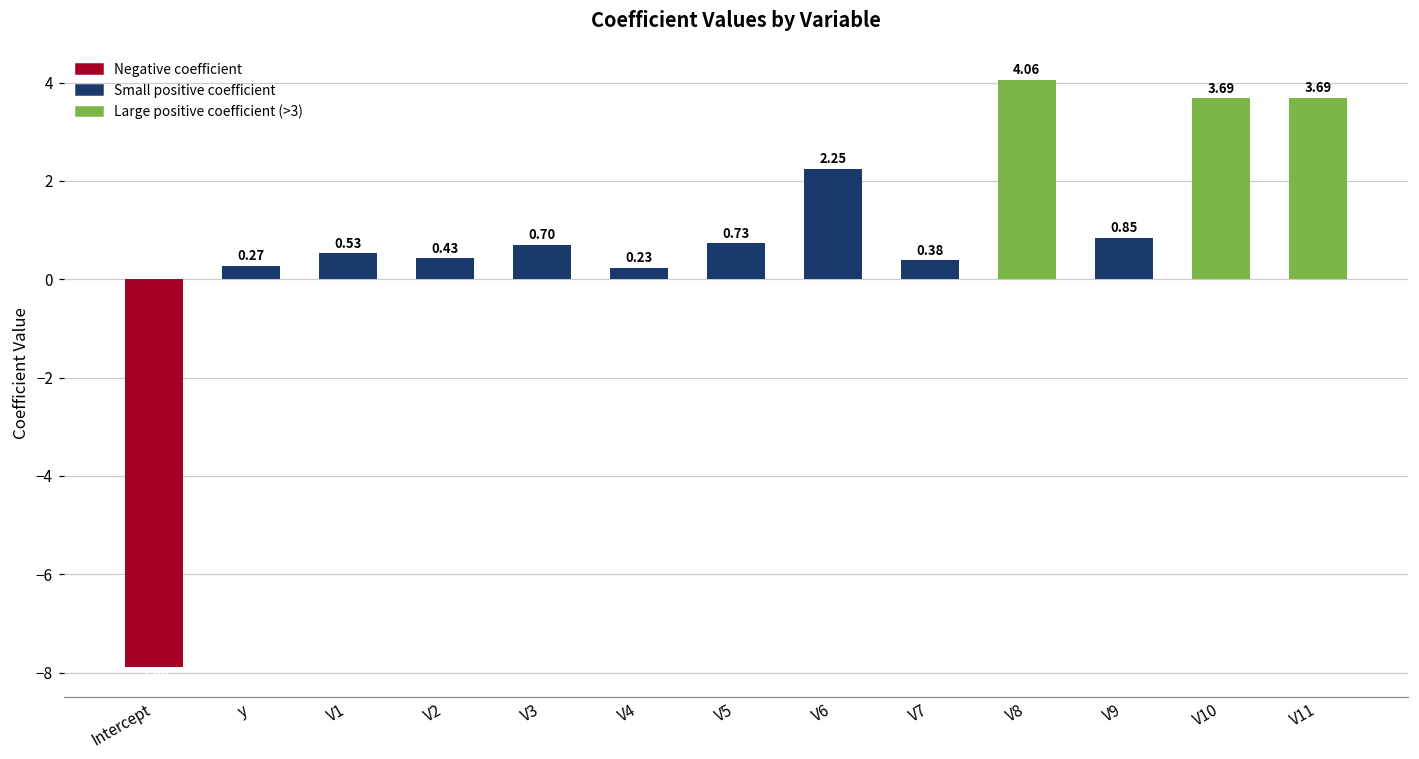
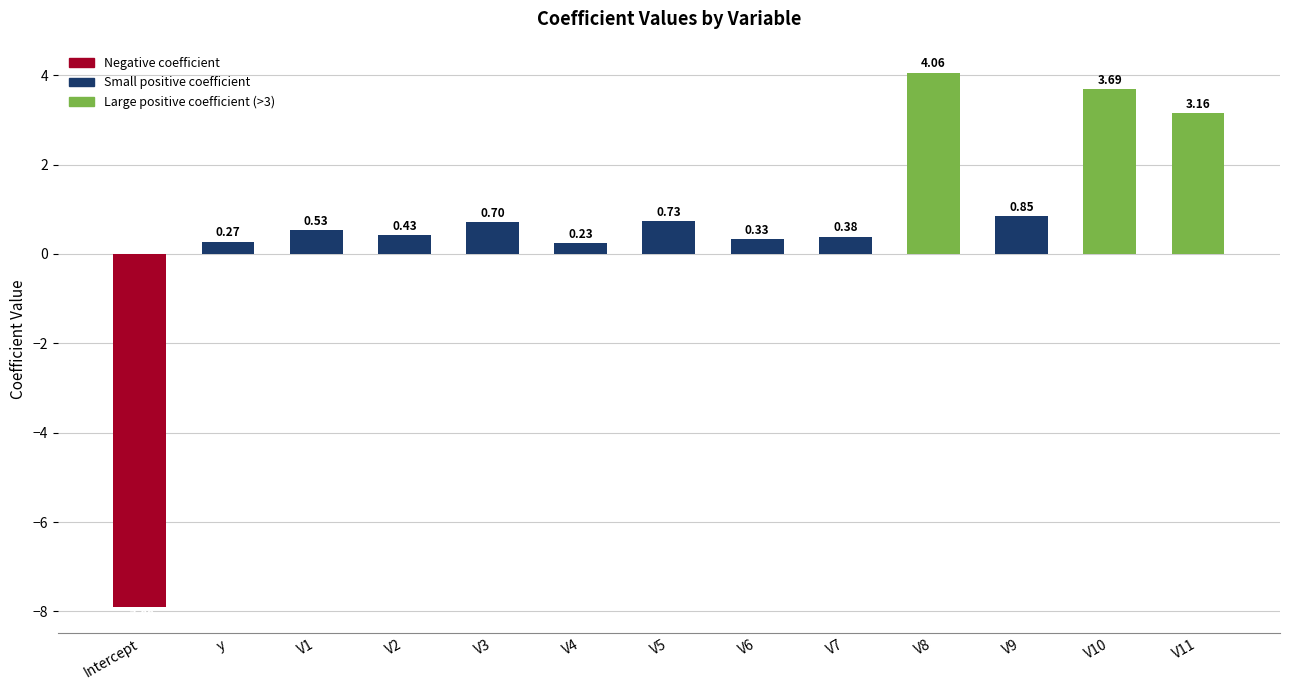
V6: 2.25 -> 0.33
V11: 3.69 -> 3.16
